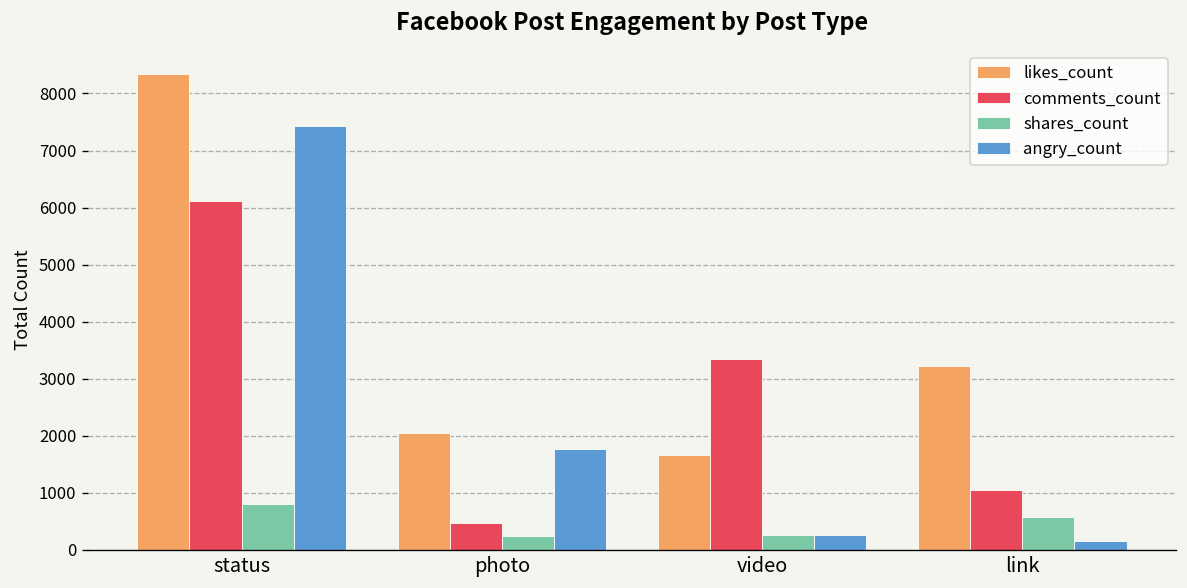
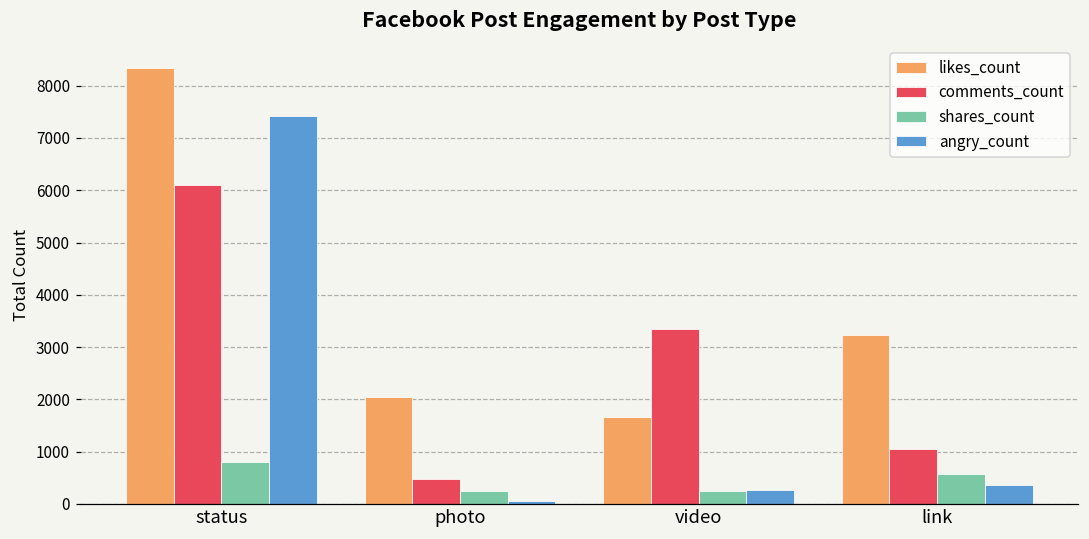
angry_count, photo: 1800 -> 100
angry_count, link: 200 -> 400
